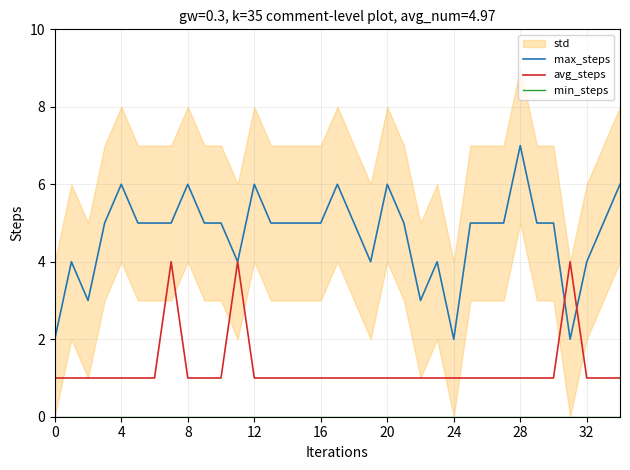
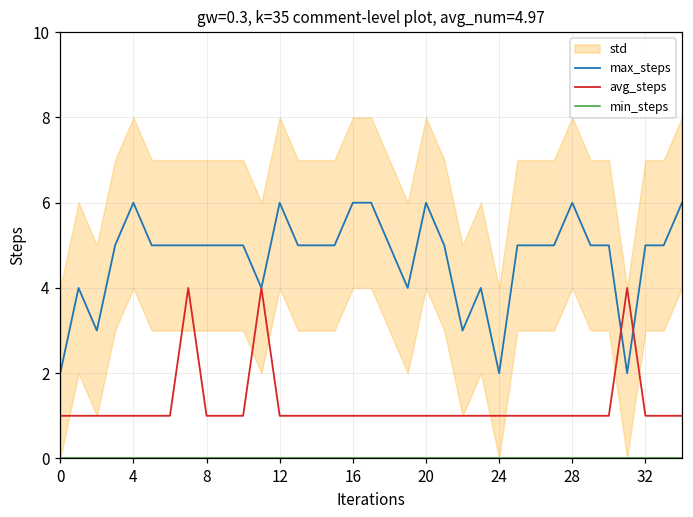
max_steps, 8: 6 -> 5
max_steps, 16: 5 -> 6
max_steps, 28: 7 -> 6
max_steps, 32: 4 -> 5
